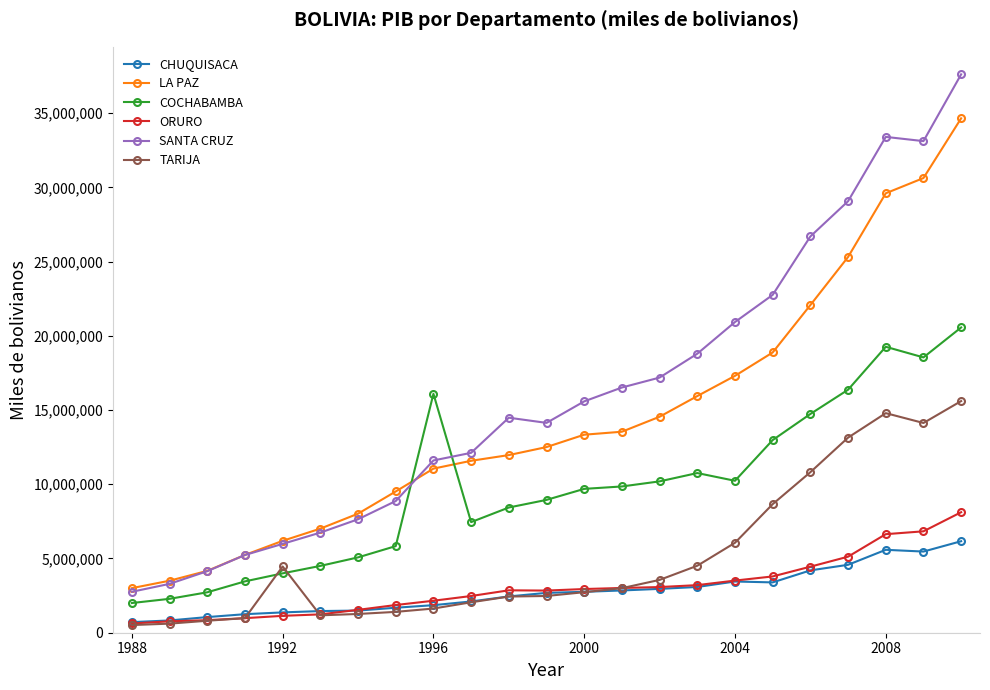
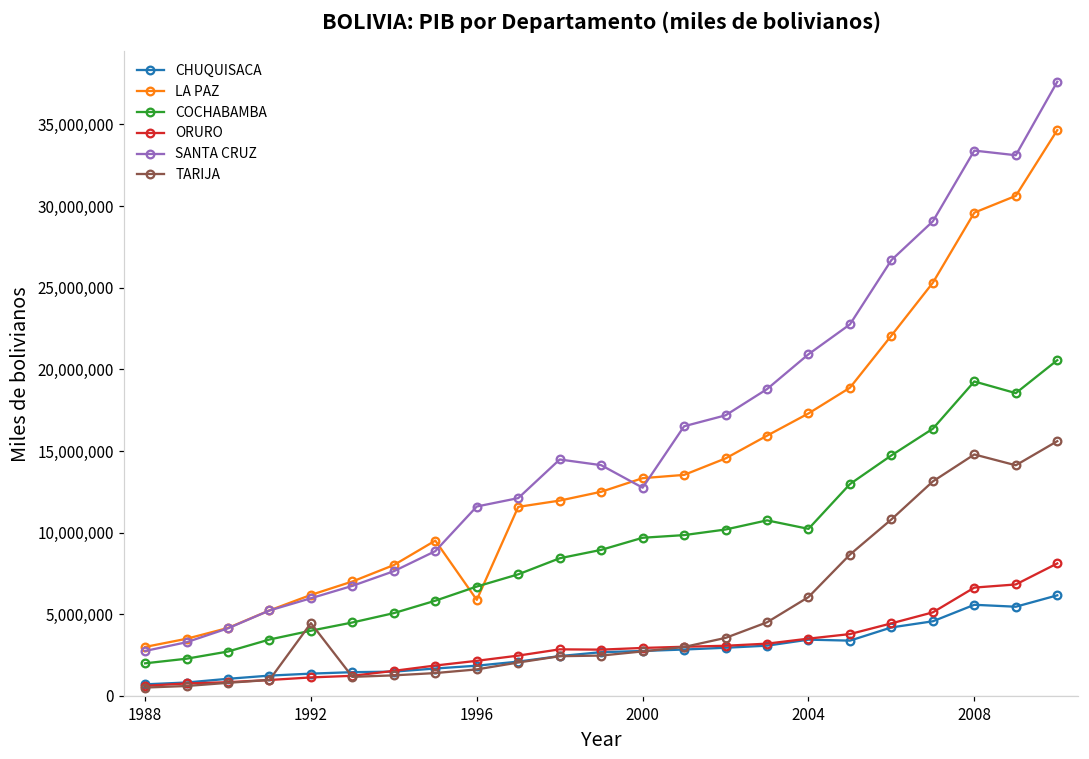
LA PAZ, 1996: 11,100,000 -> 5,900,000
COCHABAMBA, 1996: 16,100,000 -> 6,700,000
SANTA CRUZ, 2000: 15,600,000 -> 12,800,000
